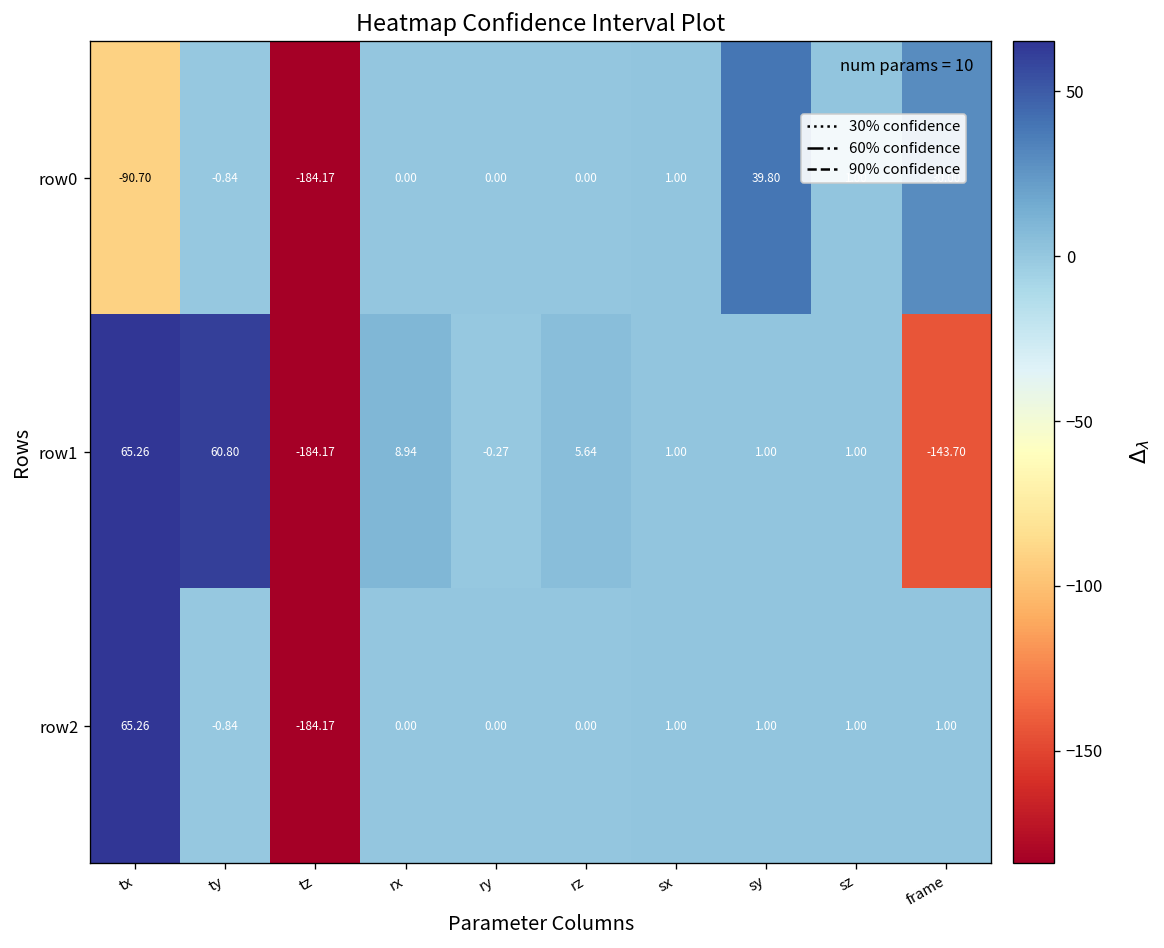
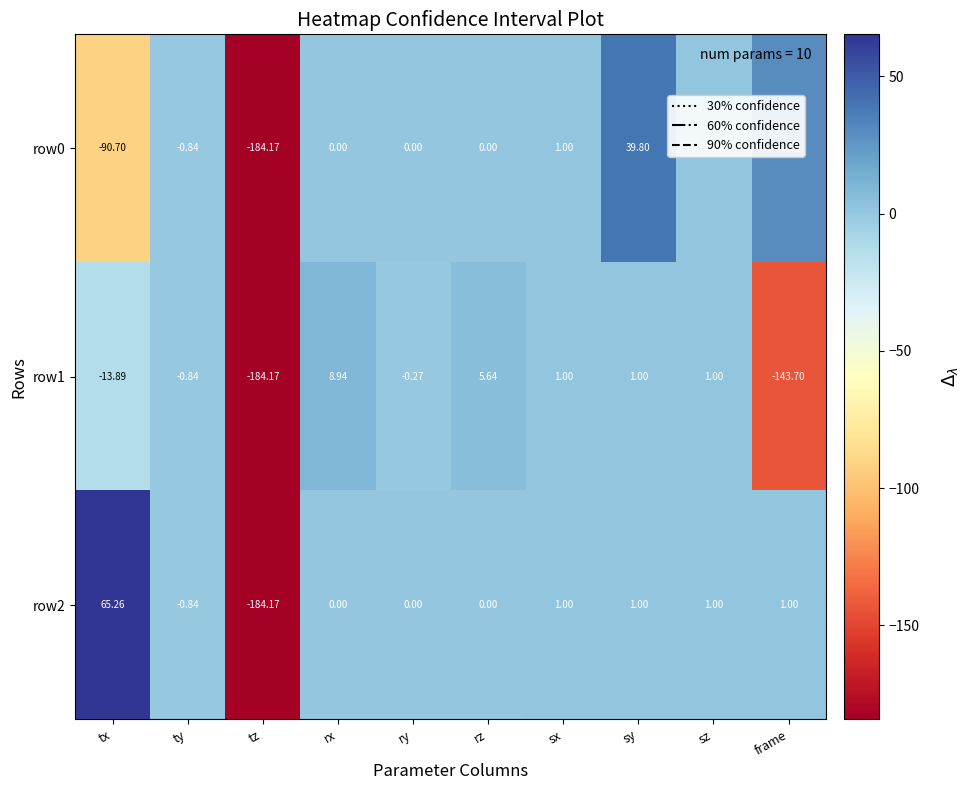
row1, tx: 65.26 -> -13.89
row1, ty: 60.80 -> -0.84
